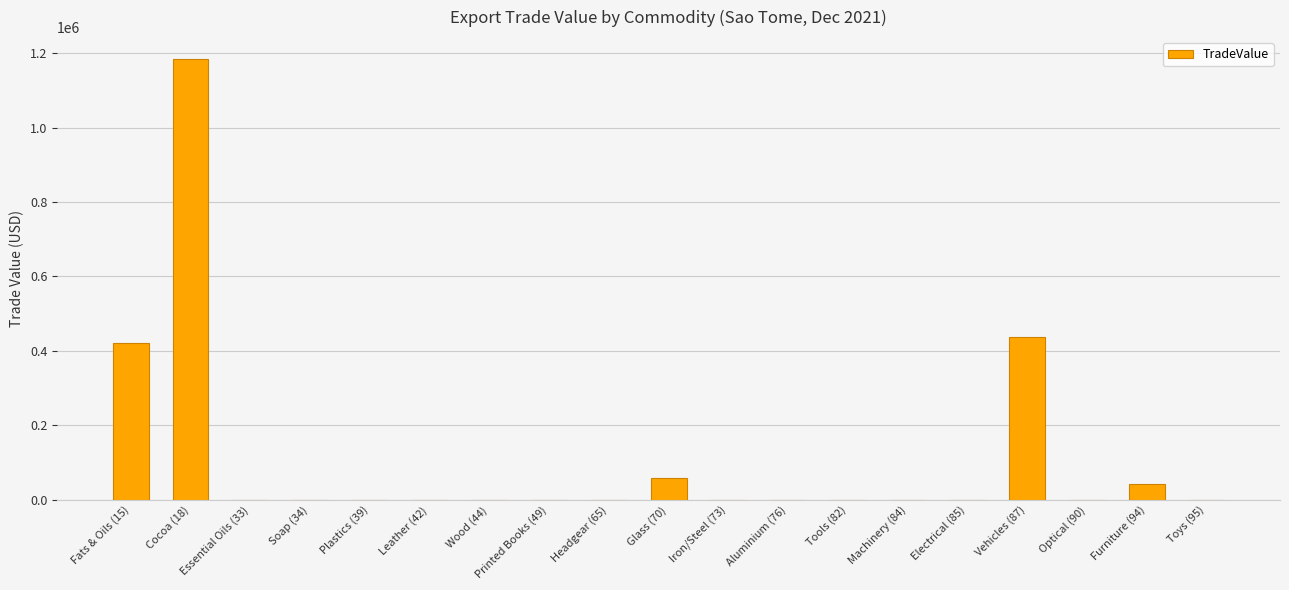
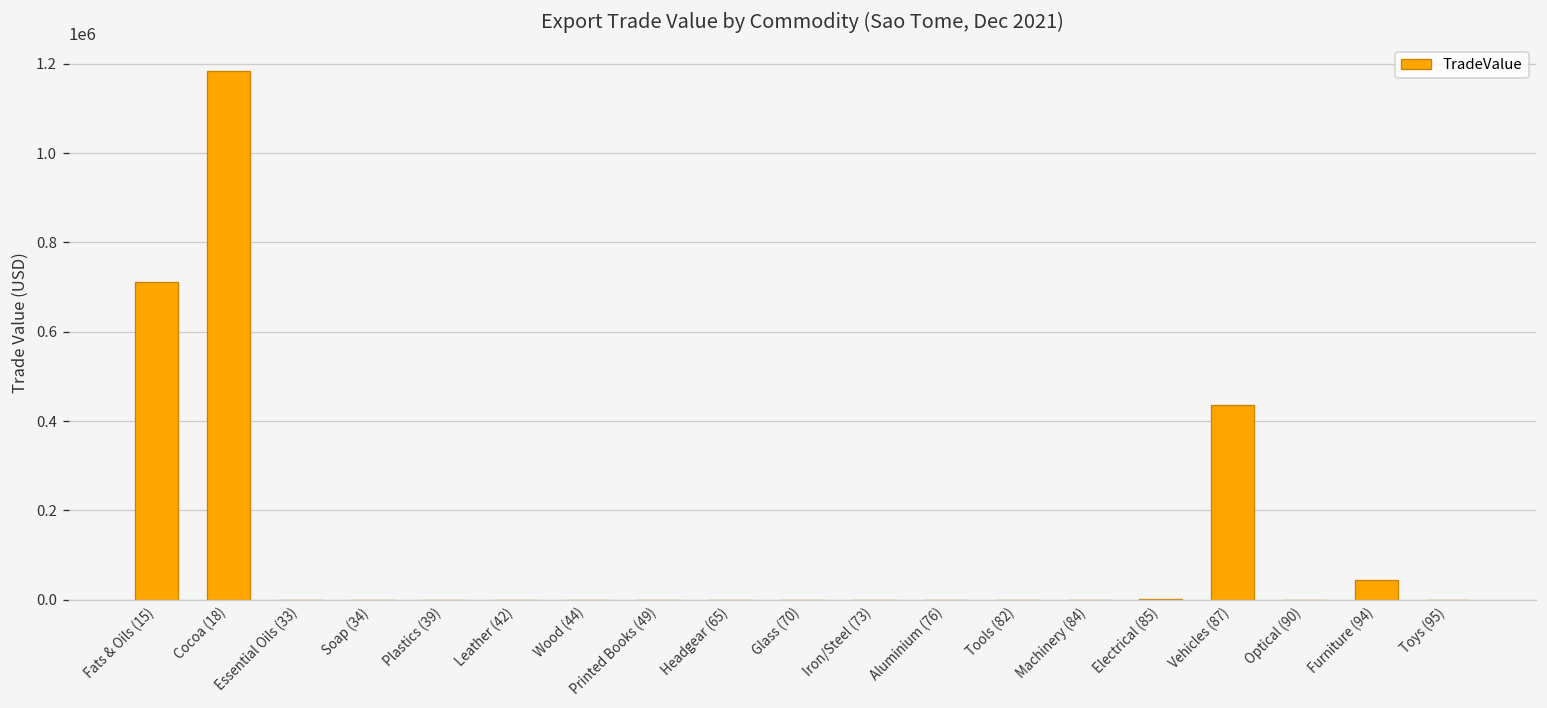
Fats & Oils (15): 420000 -> 710000
Glass (70): 60000 -> 0
